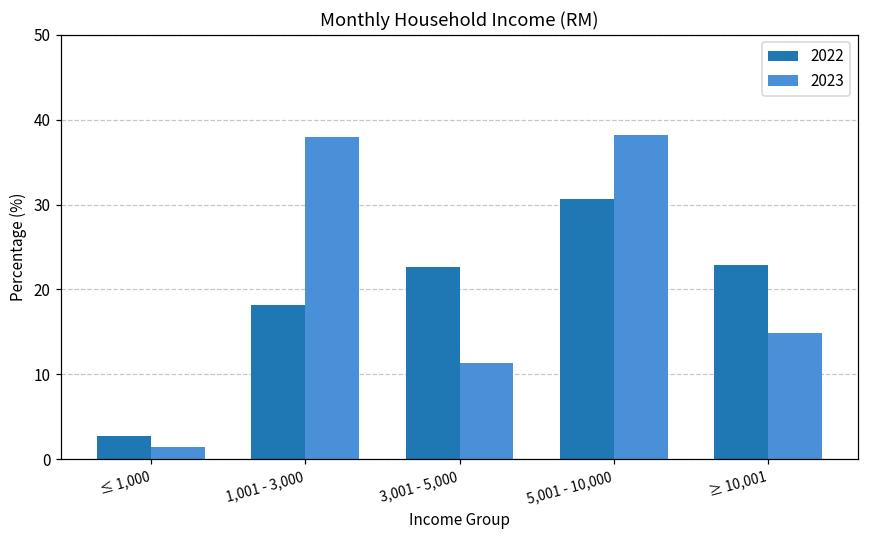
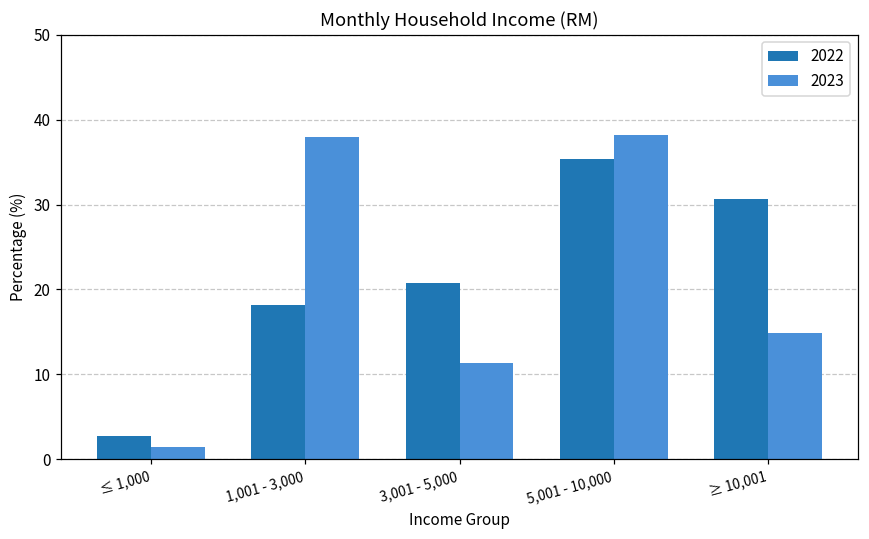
2022, 3,001 - 5,000: 23 -> 21
2022, 5,001 - 10,000: 31 -> 35
2022, ≥ 10,001: 23 -> 31
